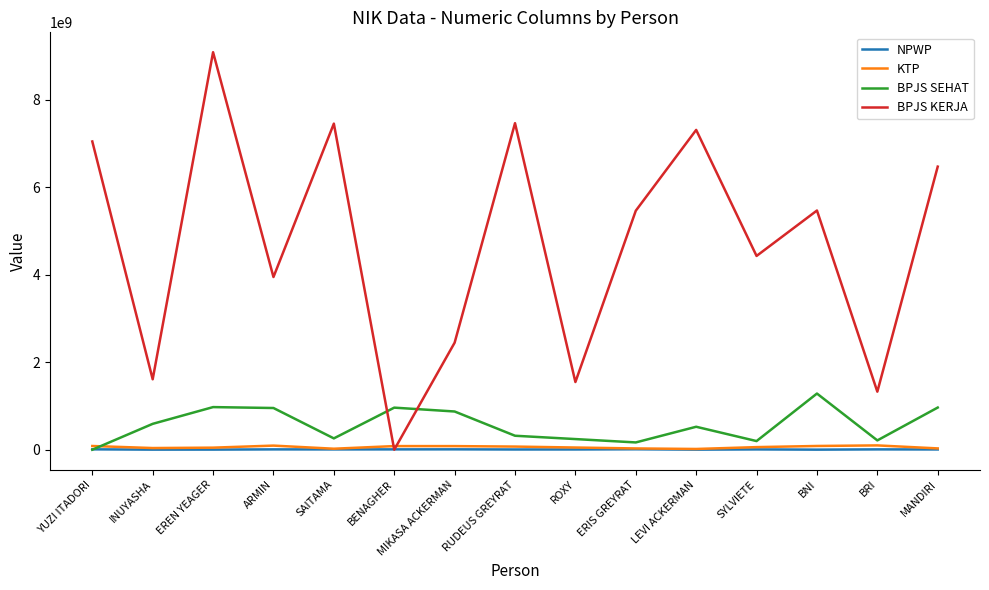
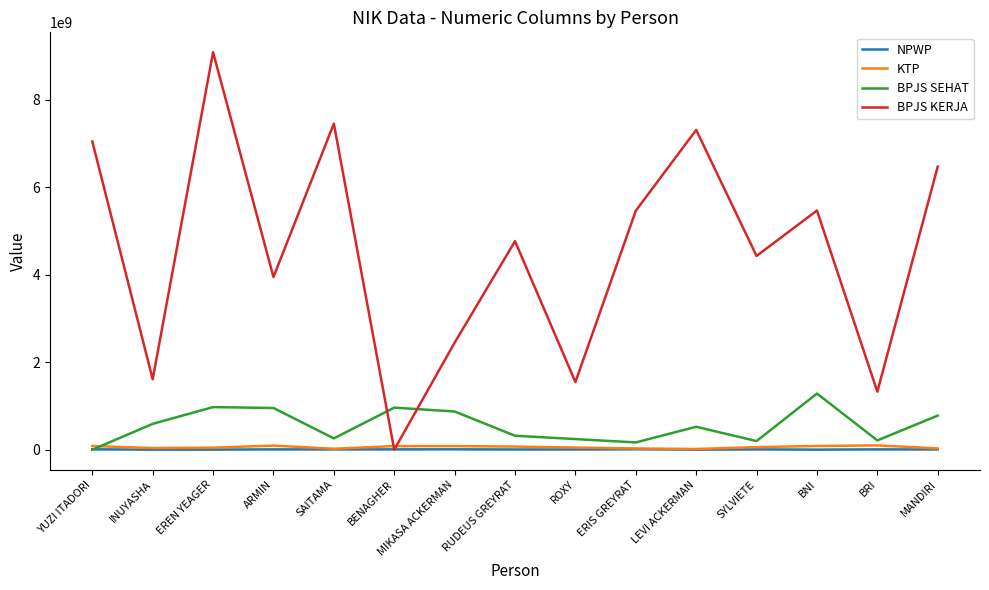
BPJS KERJA, RUDEUS GREYRAT: 7500000000 -> 4800000000
BPJS SEHAT, MANDIRI: 1000000000 -> 800000000
